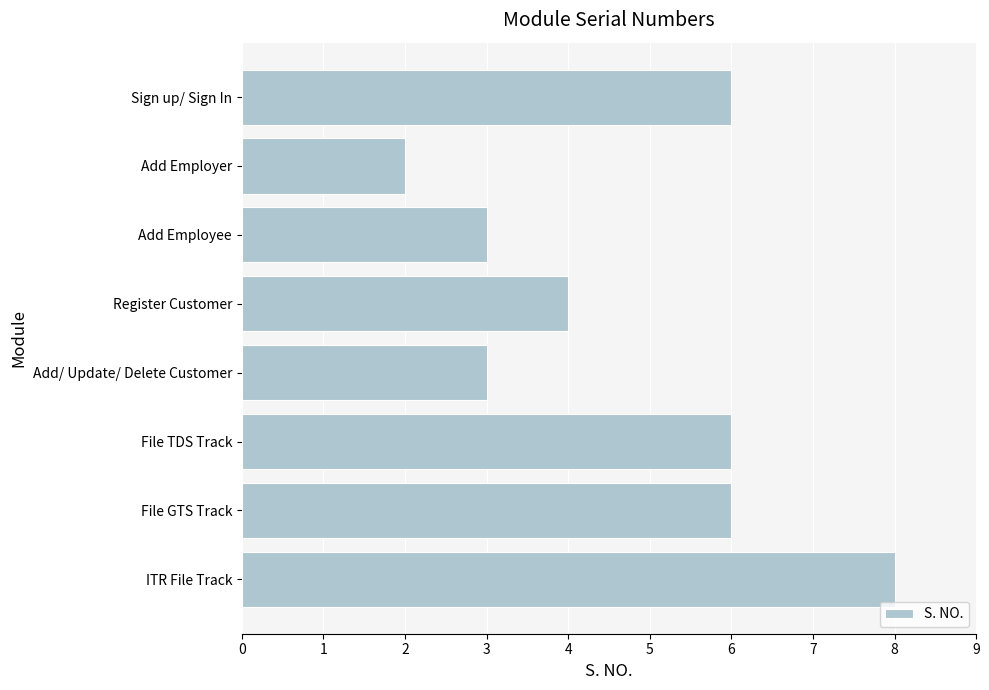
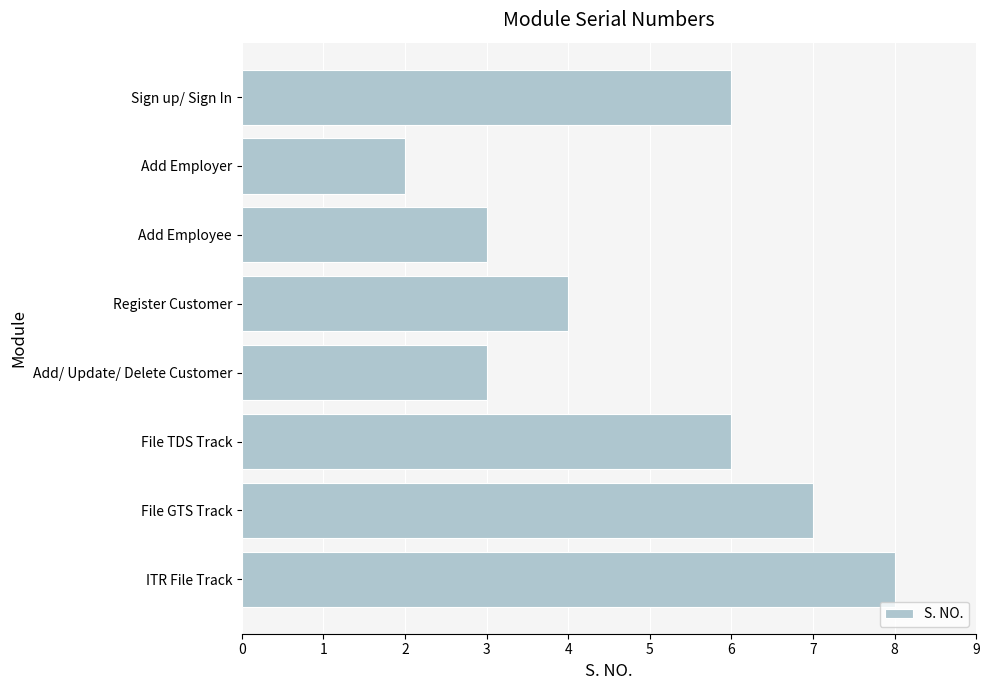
File GTS Track: 6 -> 7
